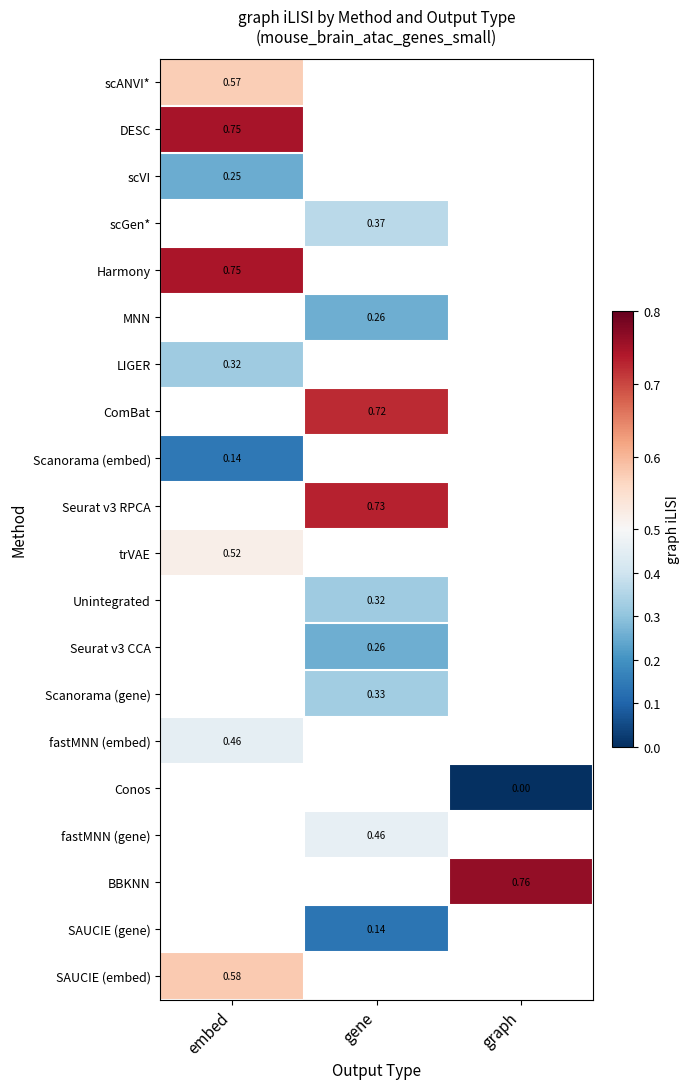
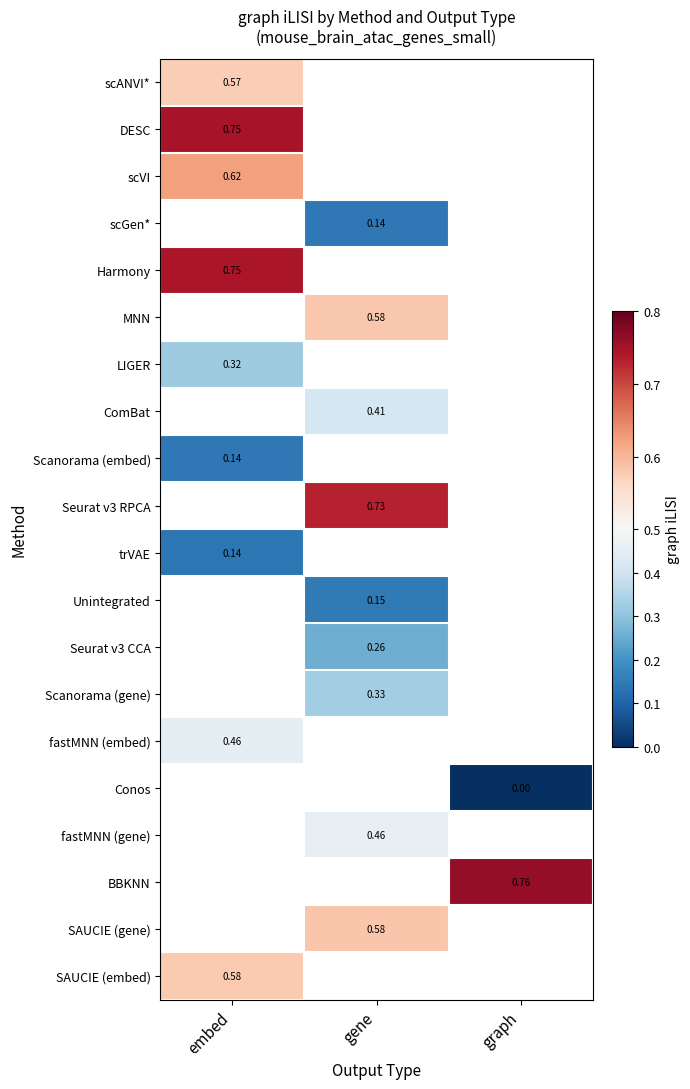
scVI, embed: 0.25 -> 0.62
scGen*, gene: 0.37 -> 0.14
MNN, gene: 0.26 -> 0.58
ComBat, gene: 0.72 -> 0.41
trVAE, embed: 0.52 -> 0.14
Unintegrated, gene: 0.32 -> 0.15
SAUCIE (gene), gene: 0.14 -> 0.58
